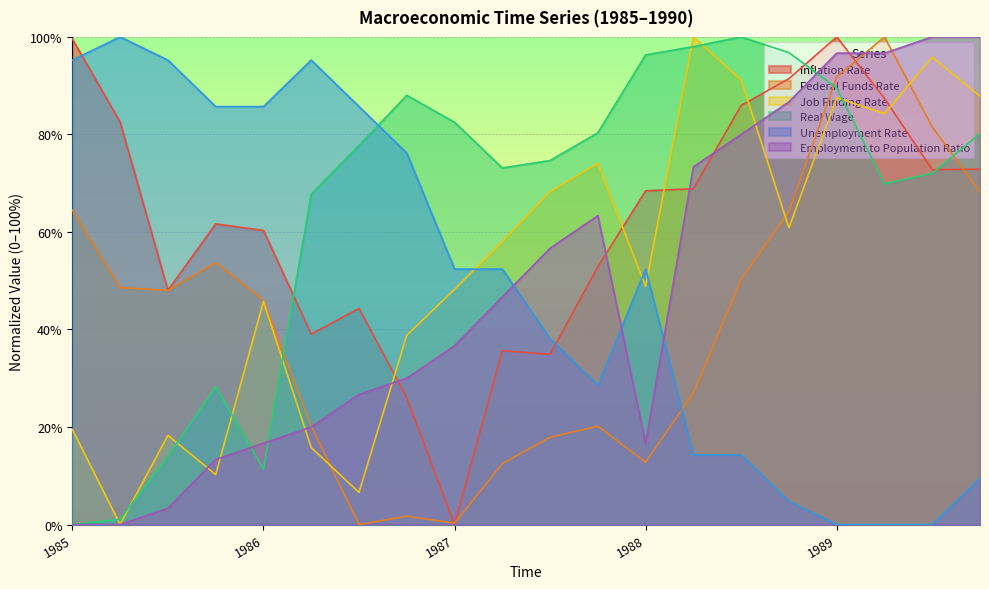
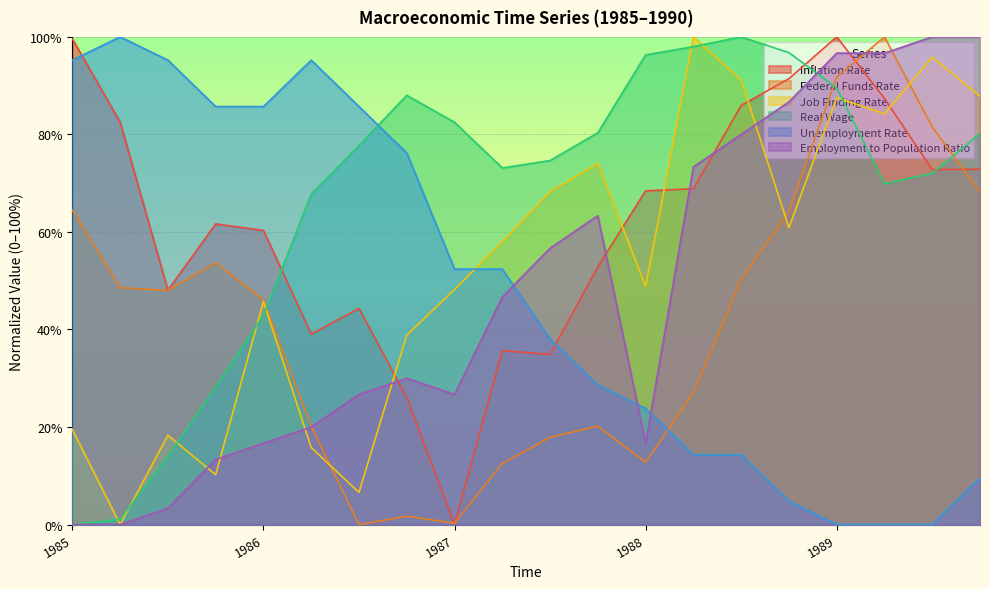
Real Wage, 1986: 11% -> 43%
Employment to Population Ratio, 1987: 37% -> 27%
Unemployment Rate, 1988: 52% -> 24%
